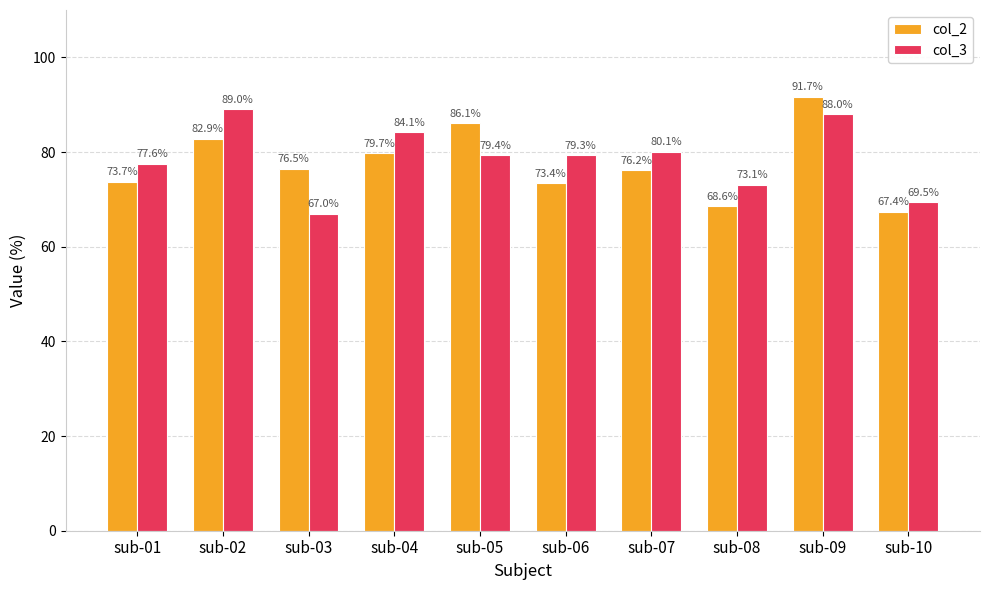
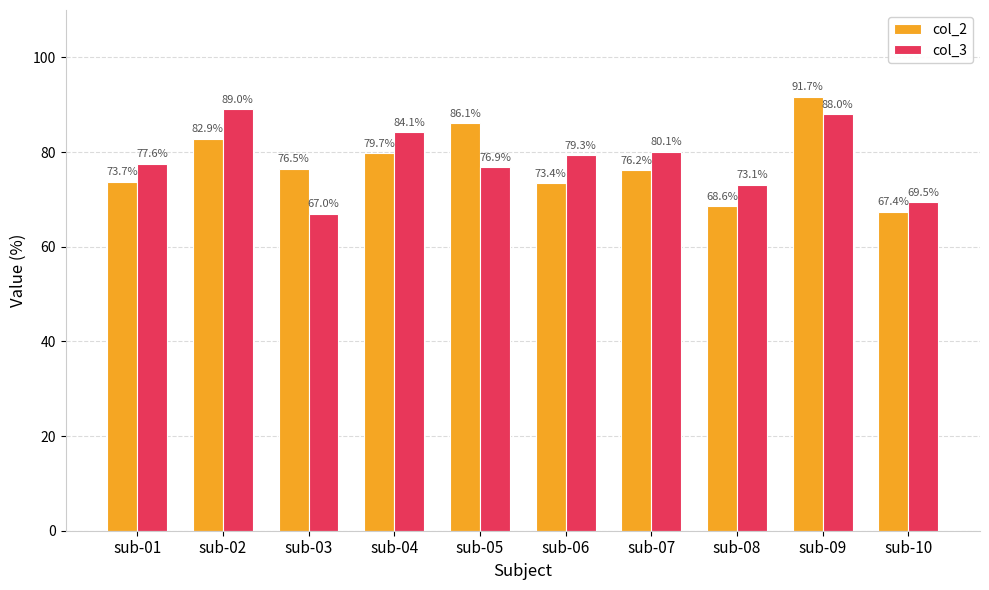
col_3, sub-05: 79.4% -> 76.9%
